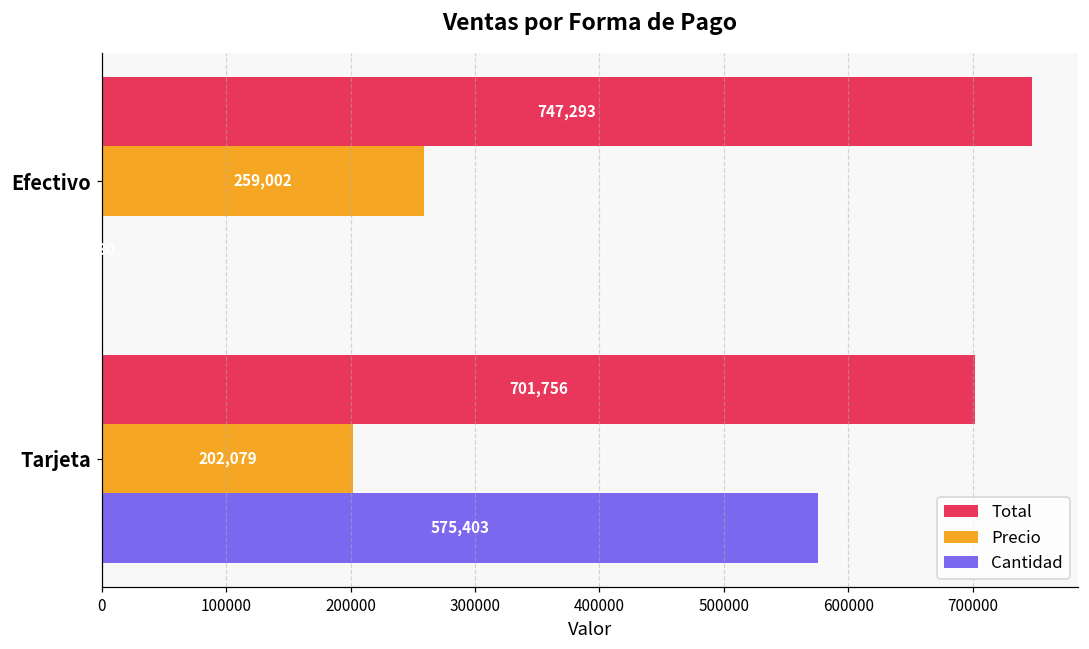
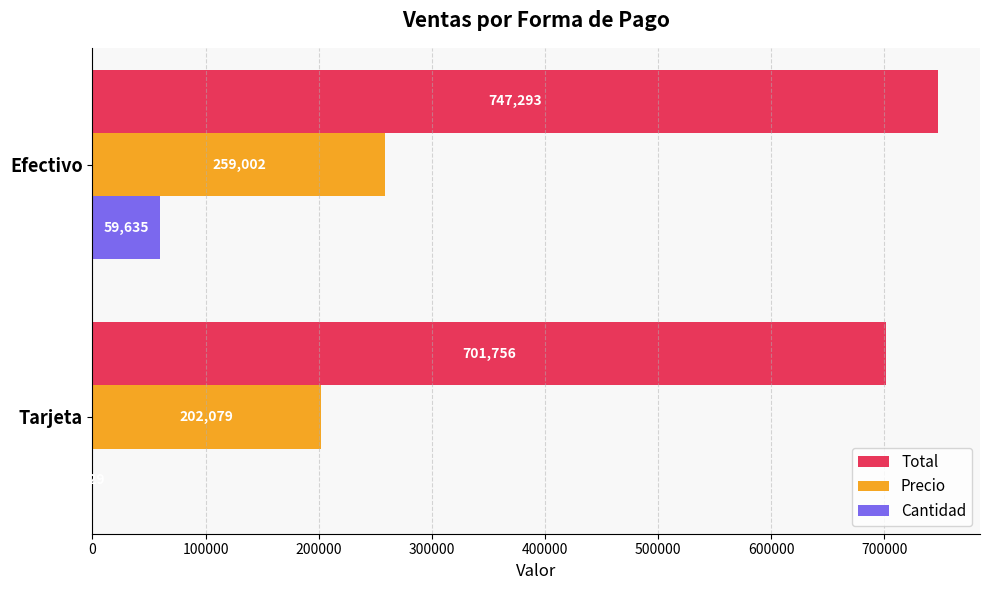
Cantidad, Efectivo: 1000 -> 60000
Cantidad, Tarjeta: 575000 -> 1000
